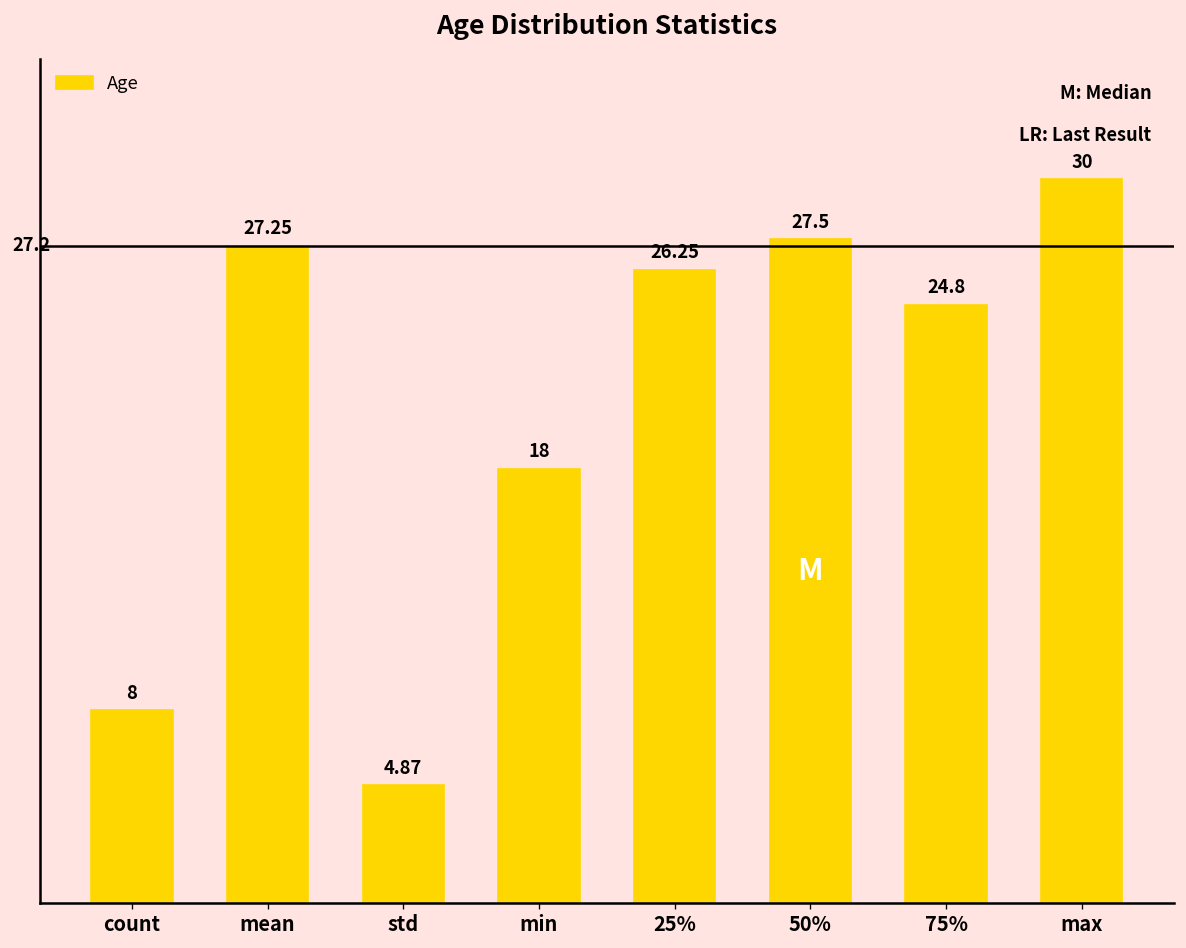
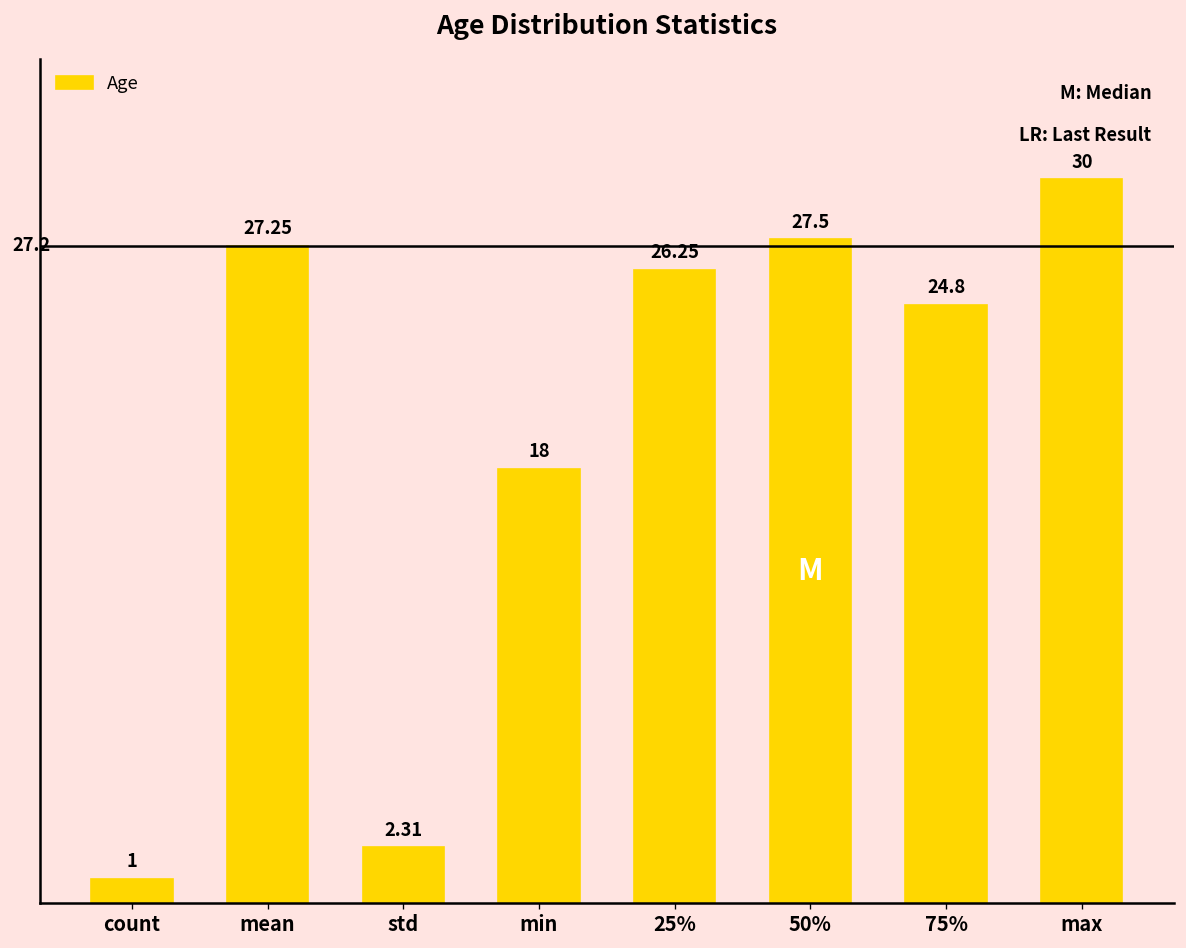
count: 8 -> 1
std: 4.87 -> 2.31
